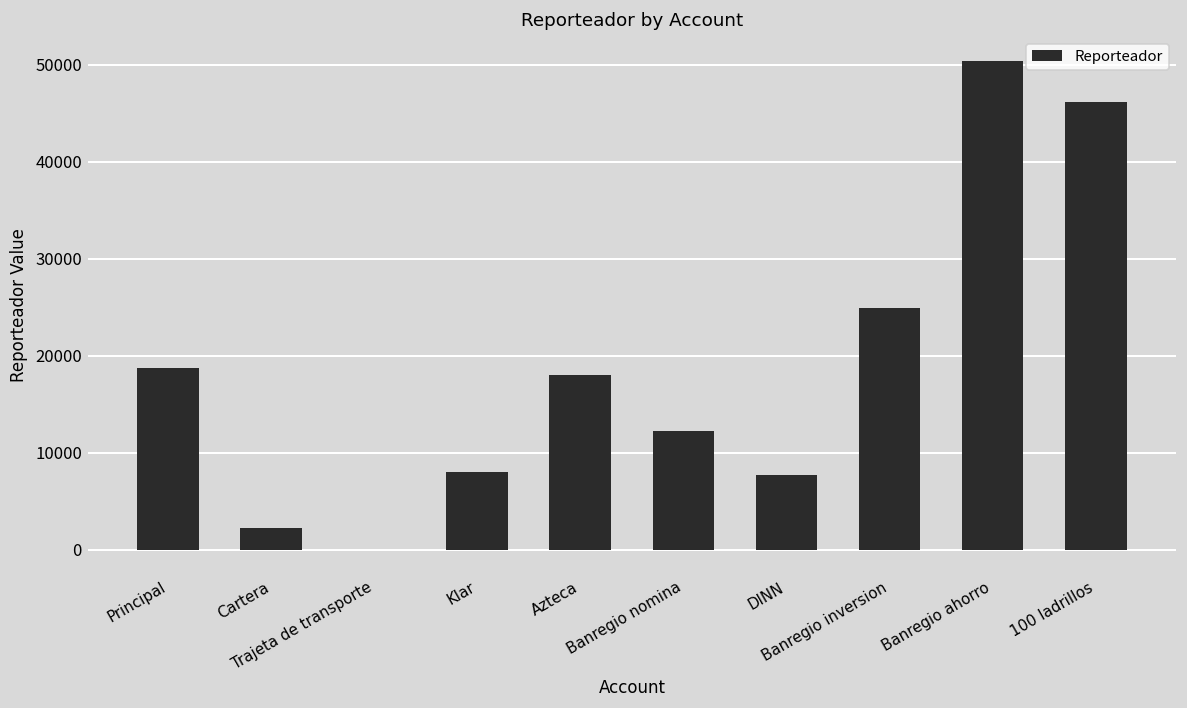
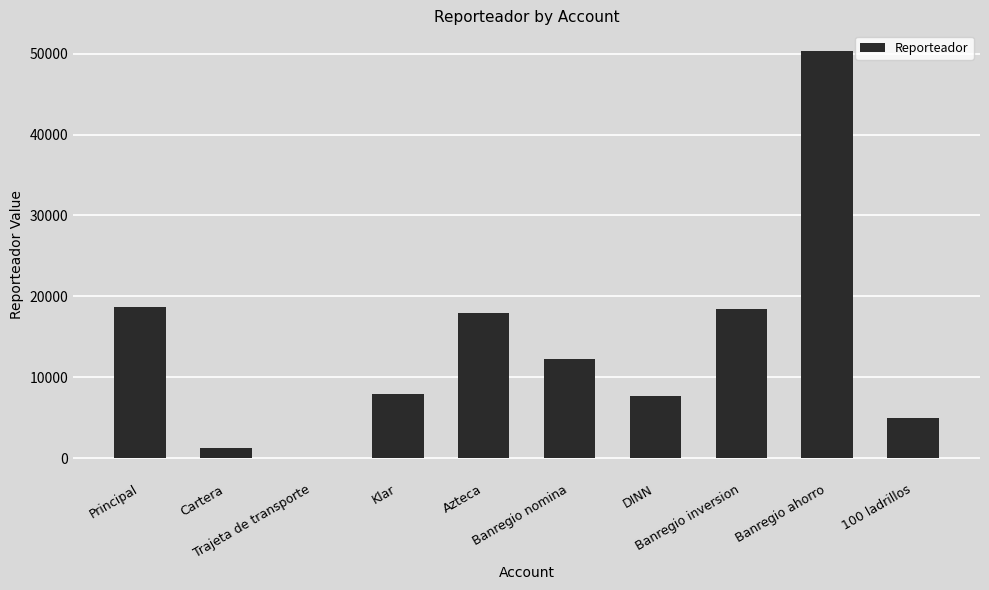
Cartera: 2000 -> 1000
Banregio inversion: 25000 -> 18000
100 ladrillos: 46000 -> 5000
